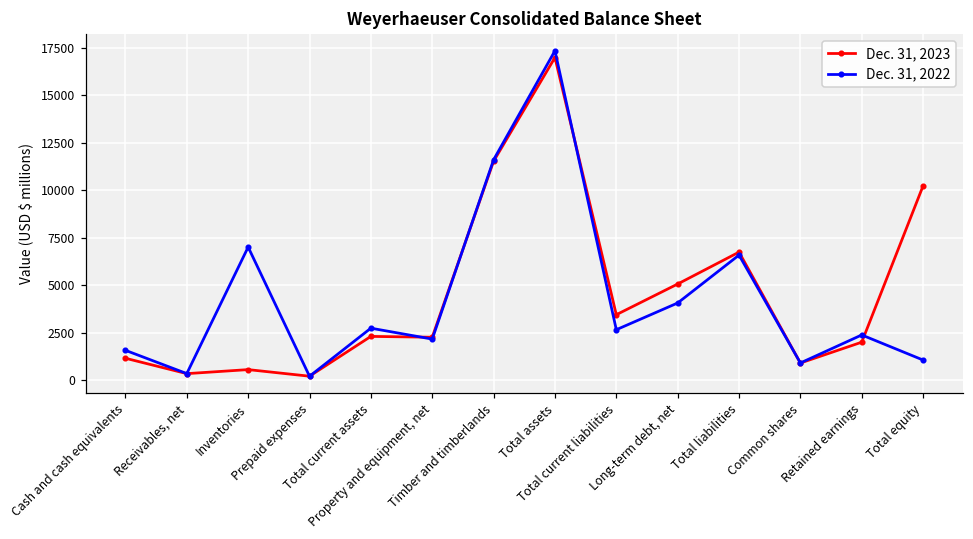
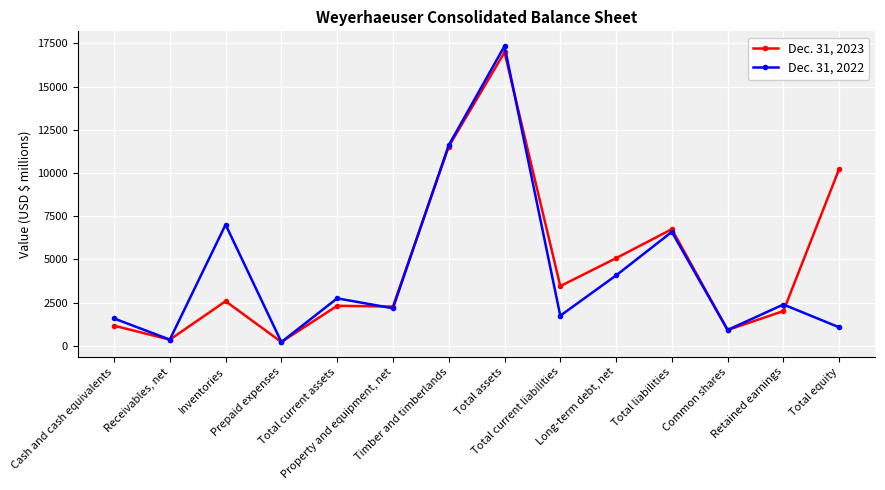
Dec. 31, 2023, Inventories: 600 -> 2600
Dec. 31, 2022, Total current liabilities: 2700 -> 1700
